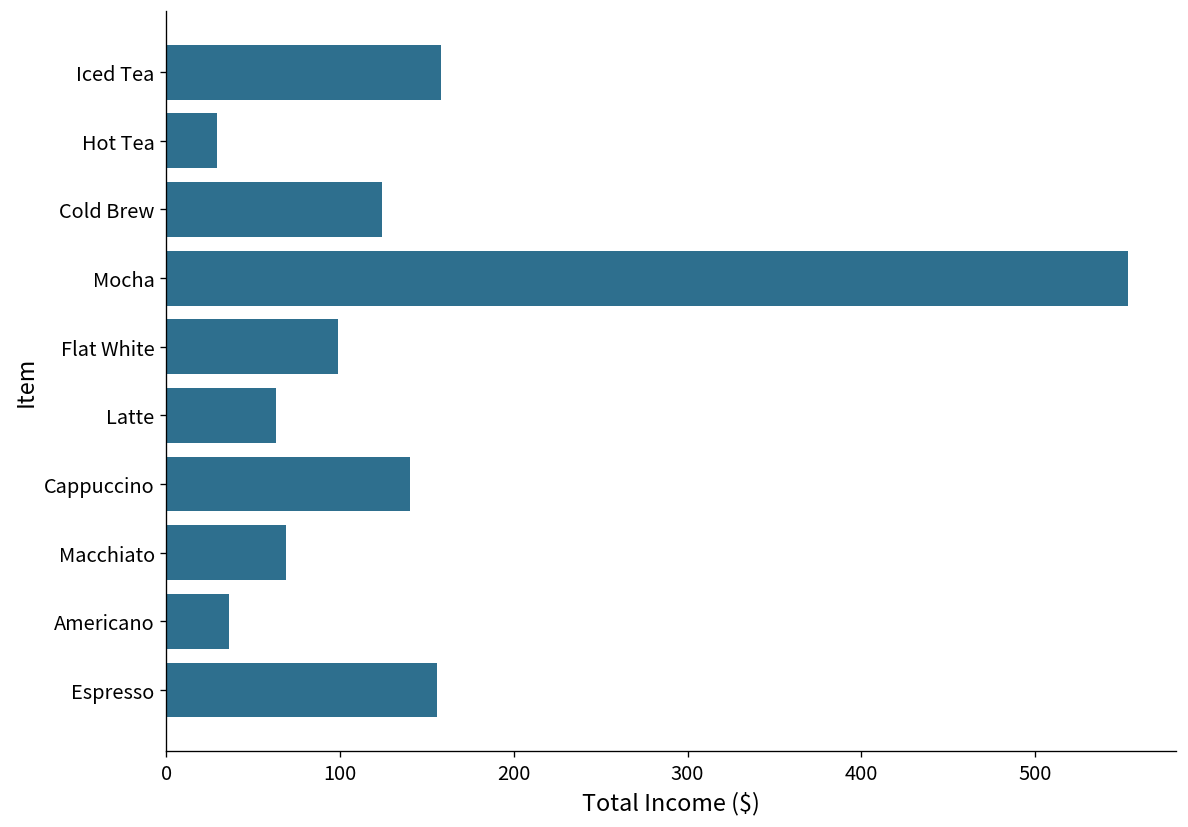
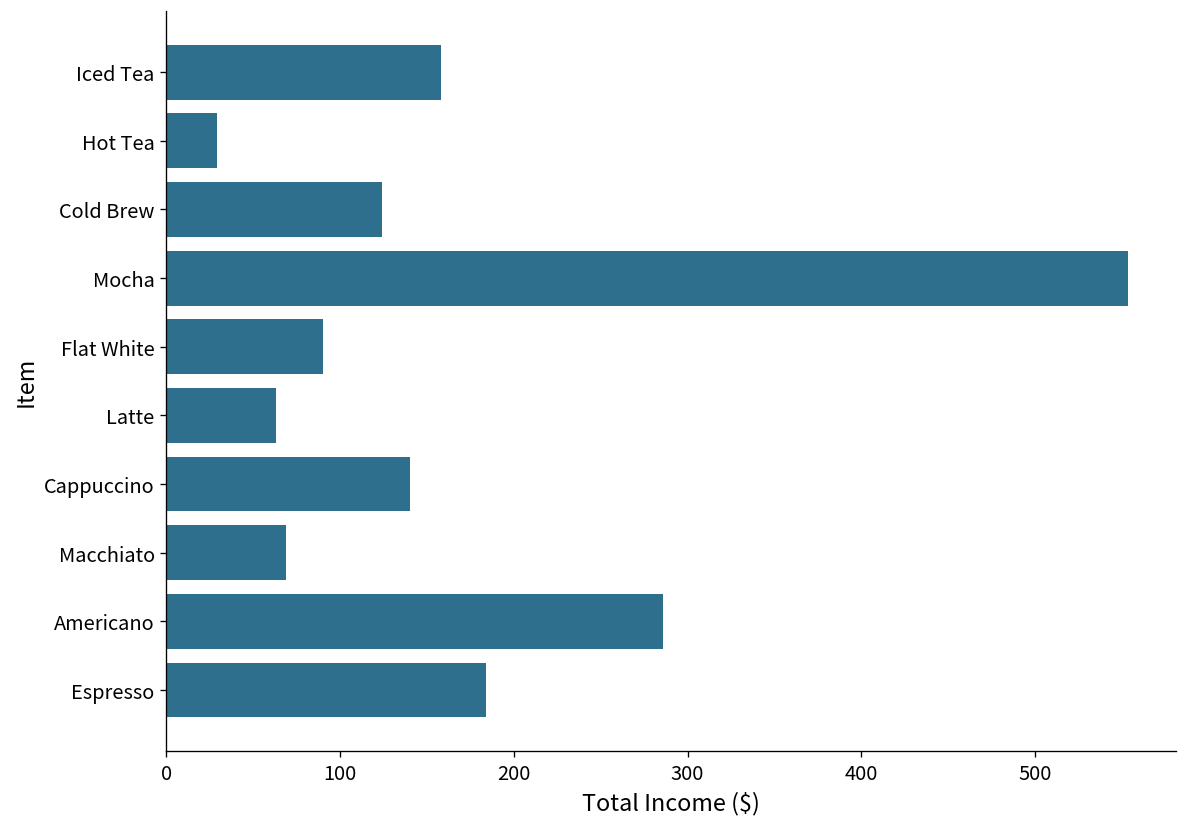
Flat White: 99 -> 90
Americano: 36 -> 286
Espresso: 156 -> 184
